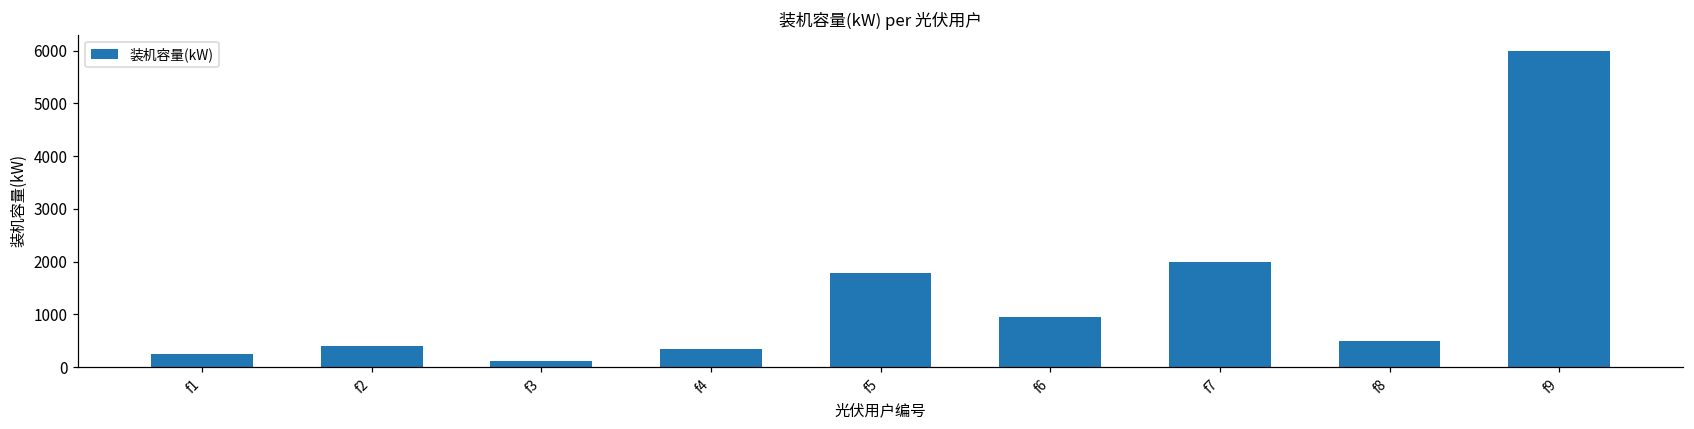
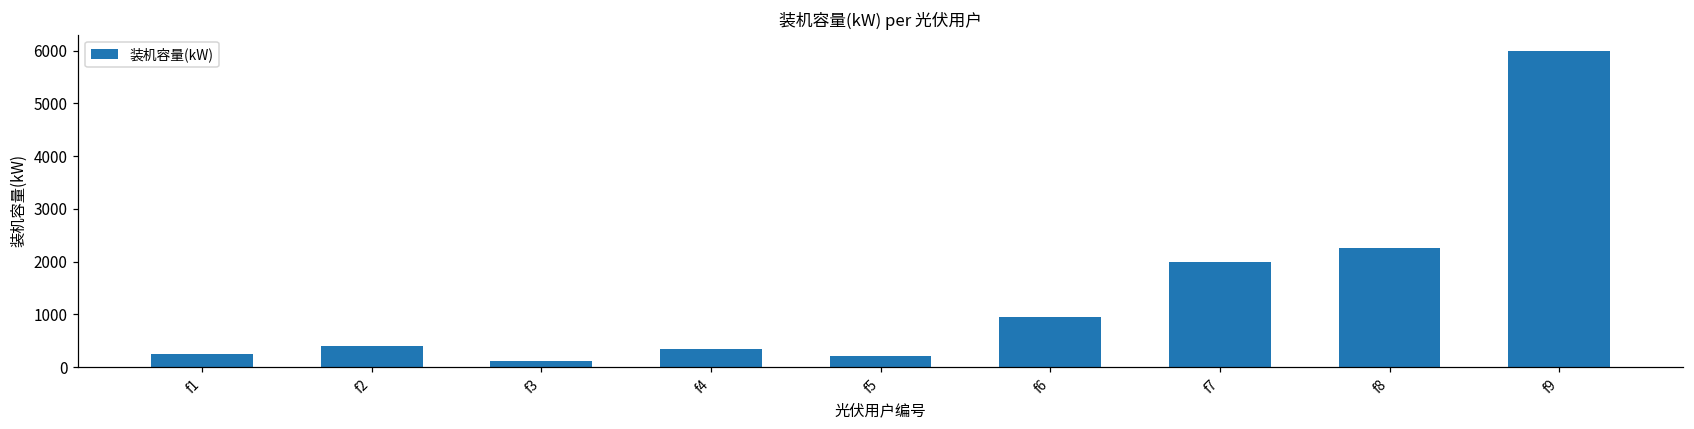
f5: 1800 -> 200
f8: 500 -> 2300
